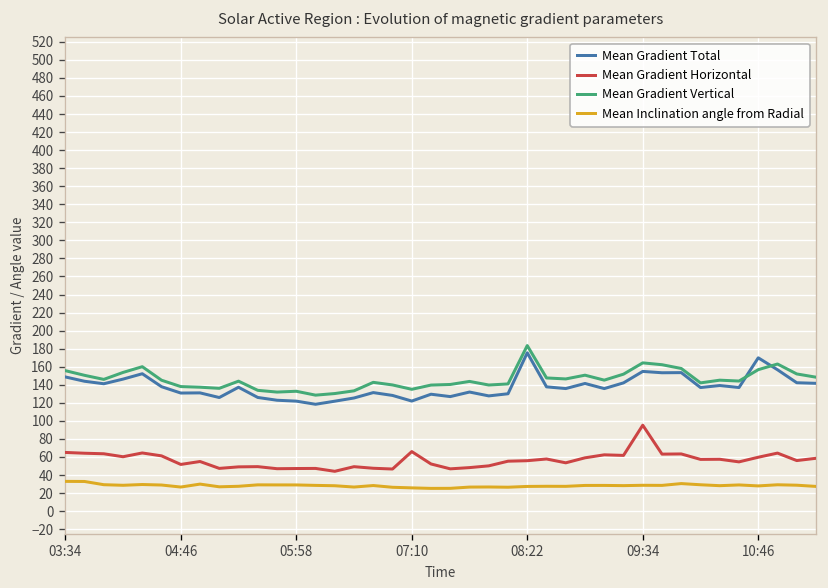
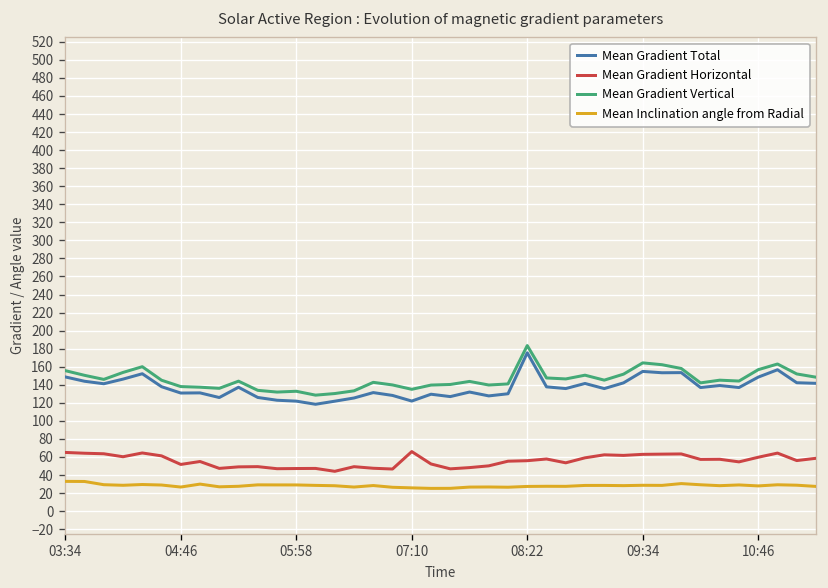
Mean Gradient Horizontal, 09:34: 100 -> 60
Mean Gradient Total, 10:46: 170 -> 150
